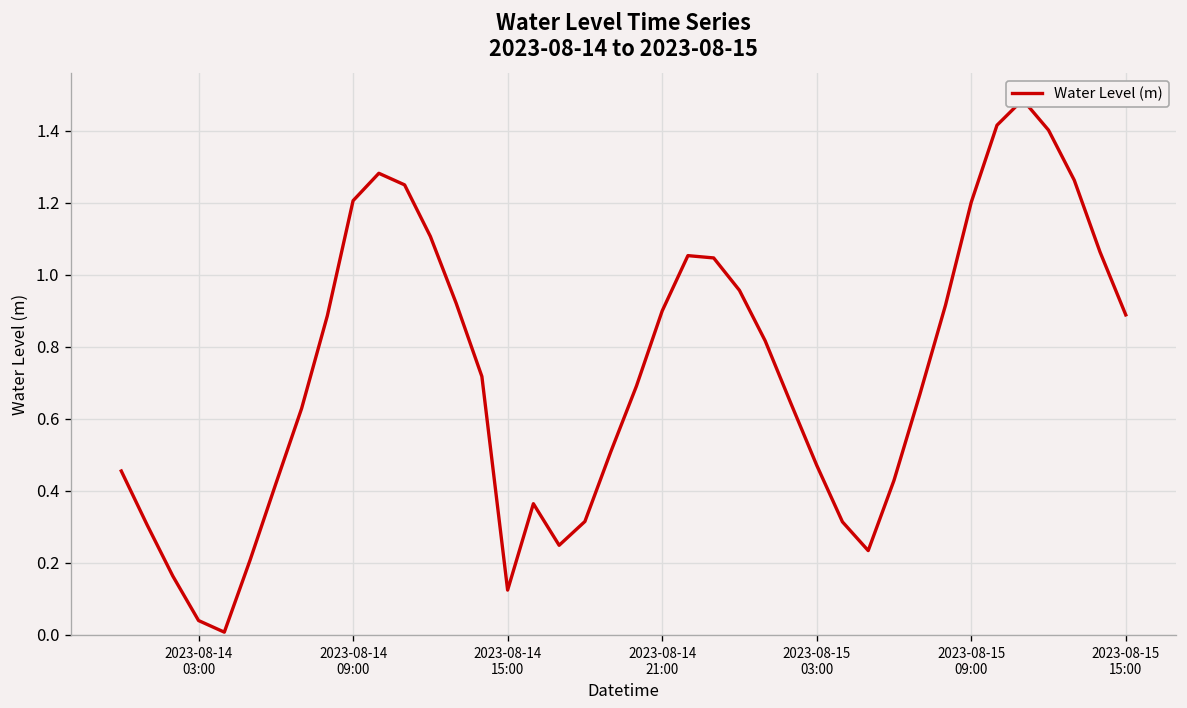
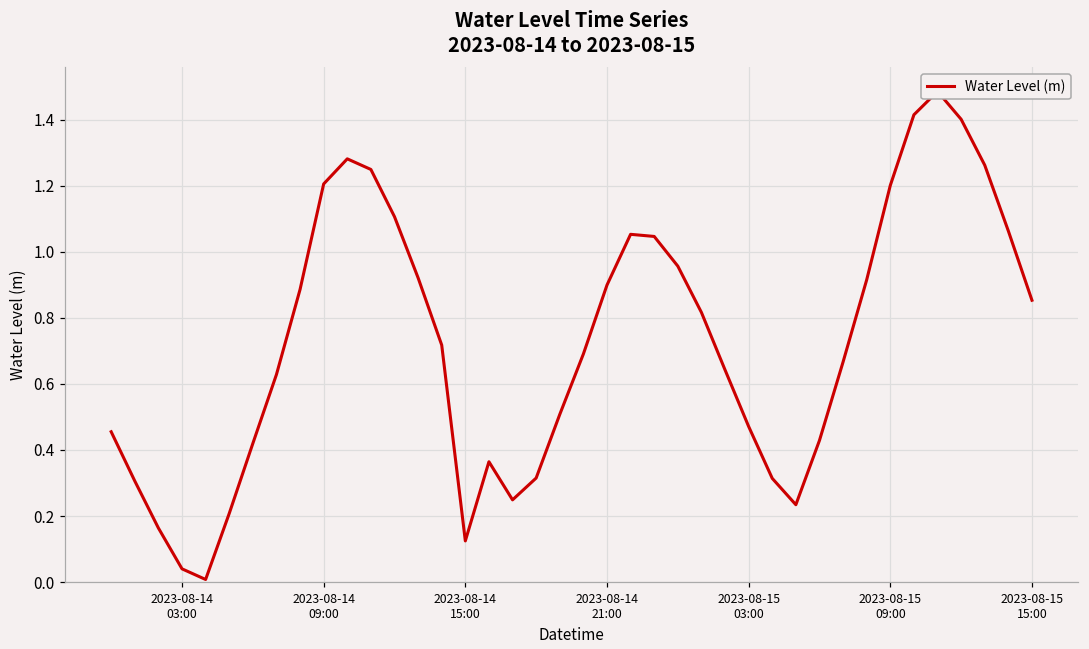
2023-08-15 15:00: 0.89 -> 0.85
